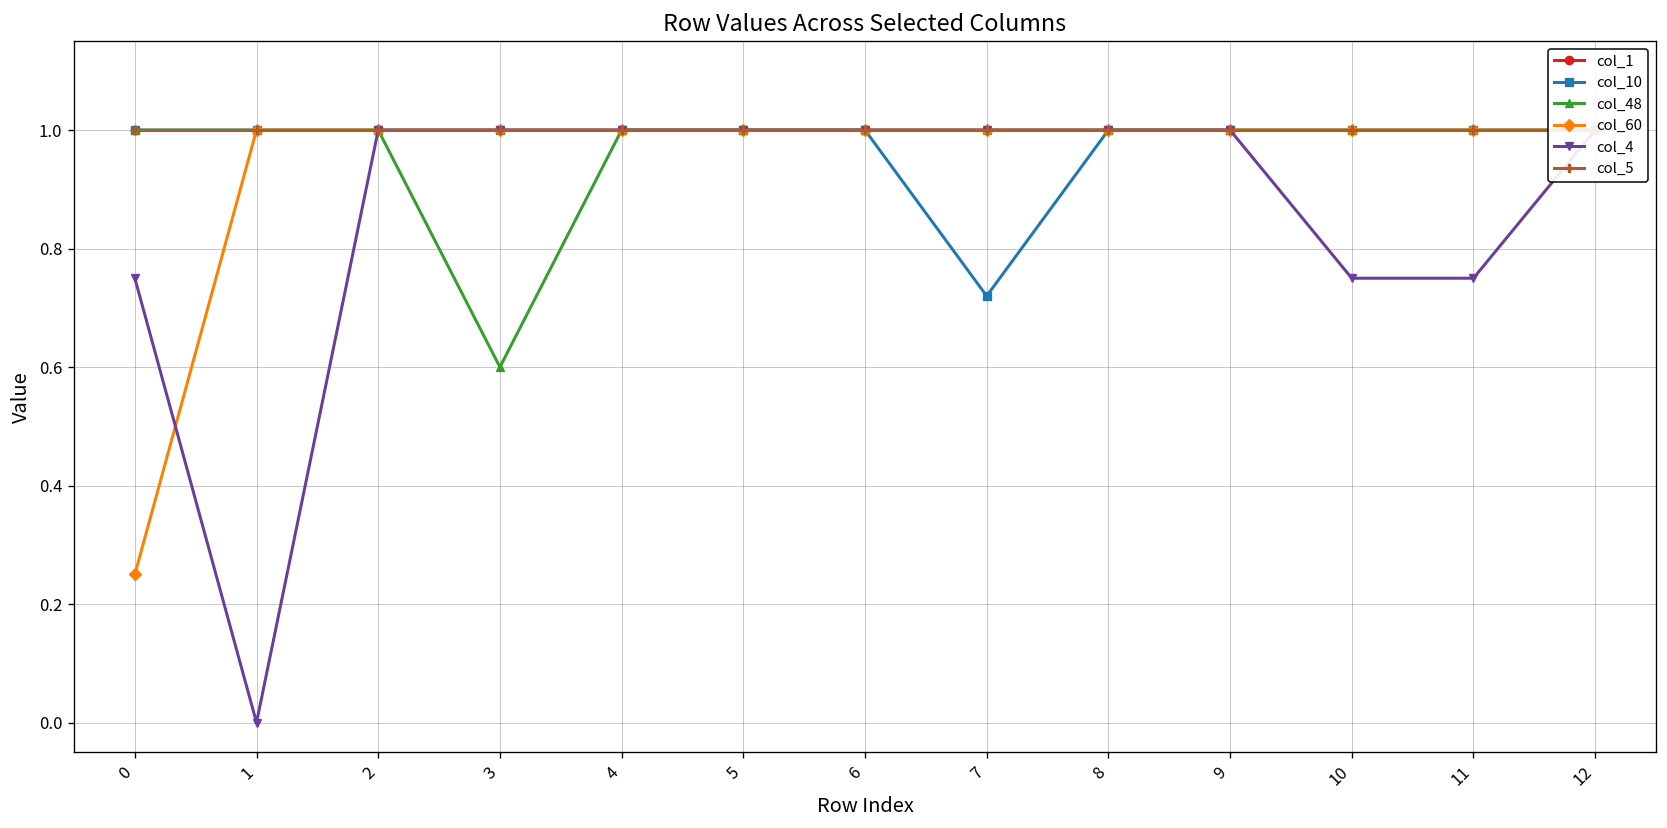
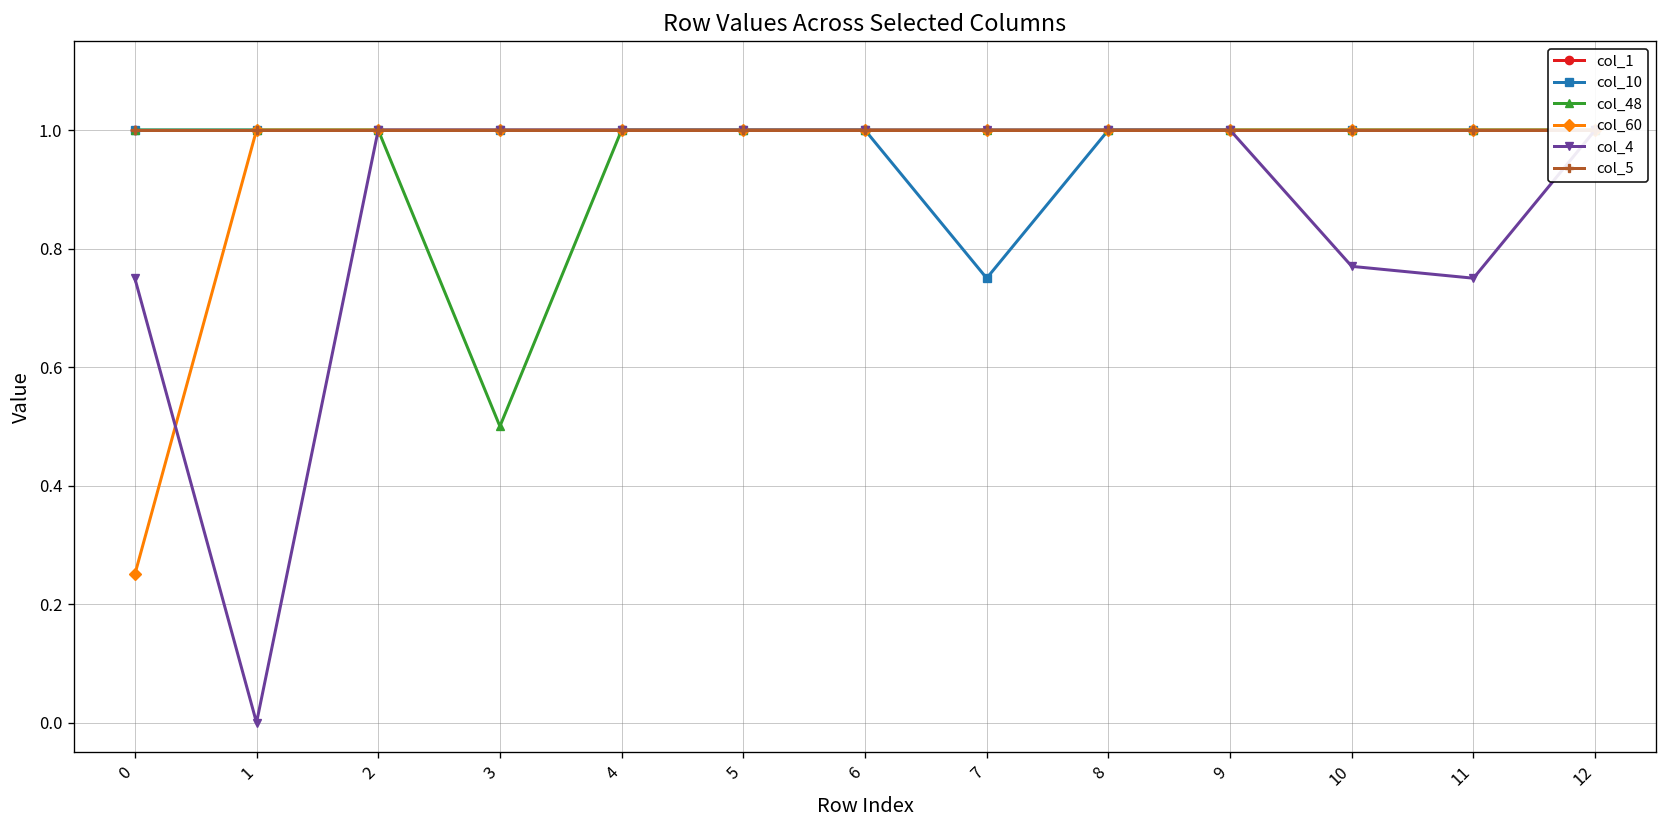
col_48, 3: 0.6 -> 0.5
col_10, 7: 0.72 -> 0.75
col_4, 10: 0.75 -> 0.77
